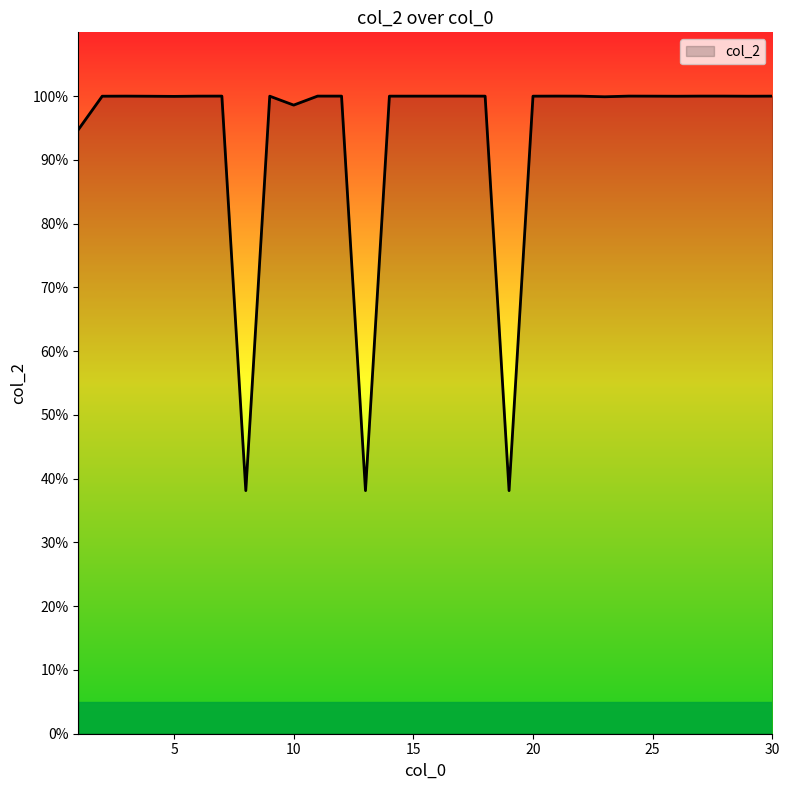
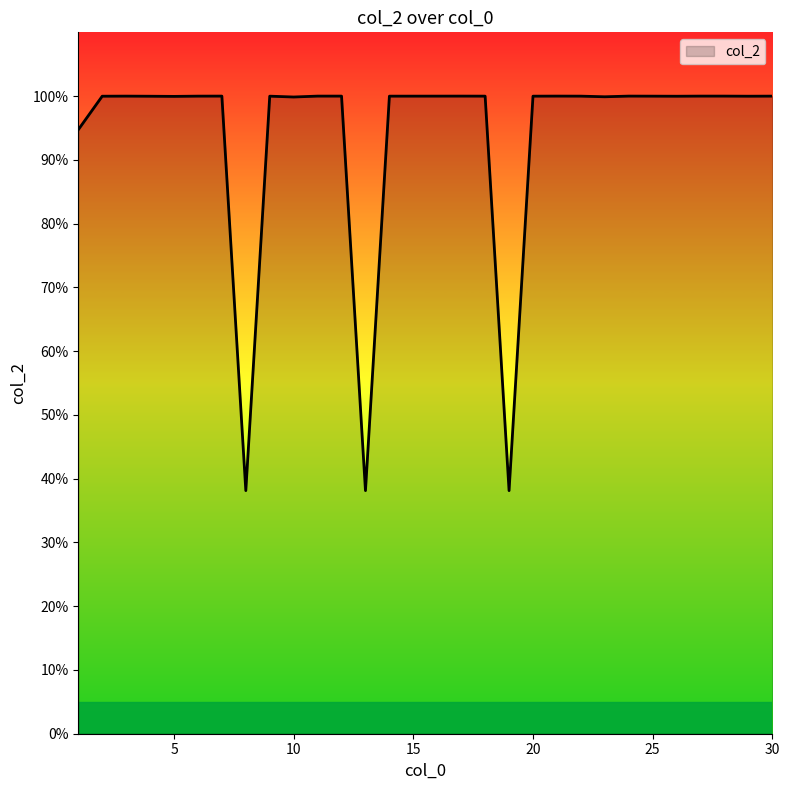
10: 99% -> 100%
